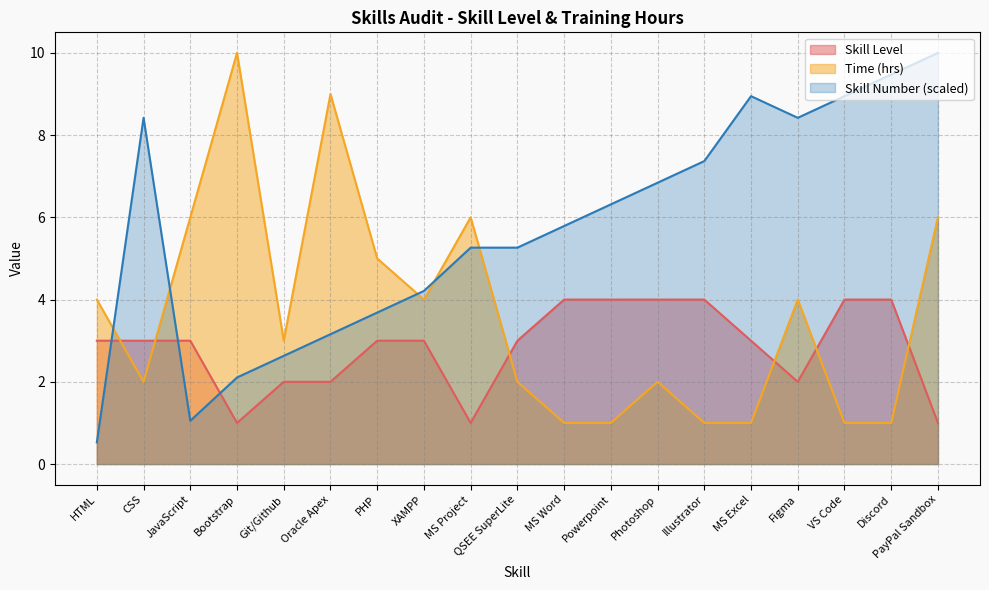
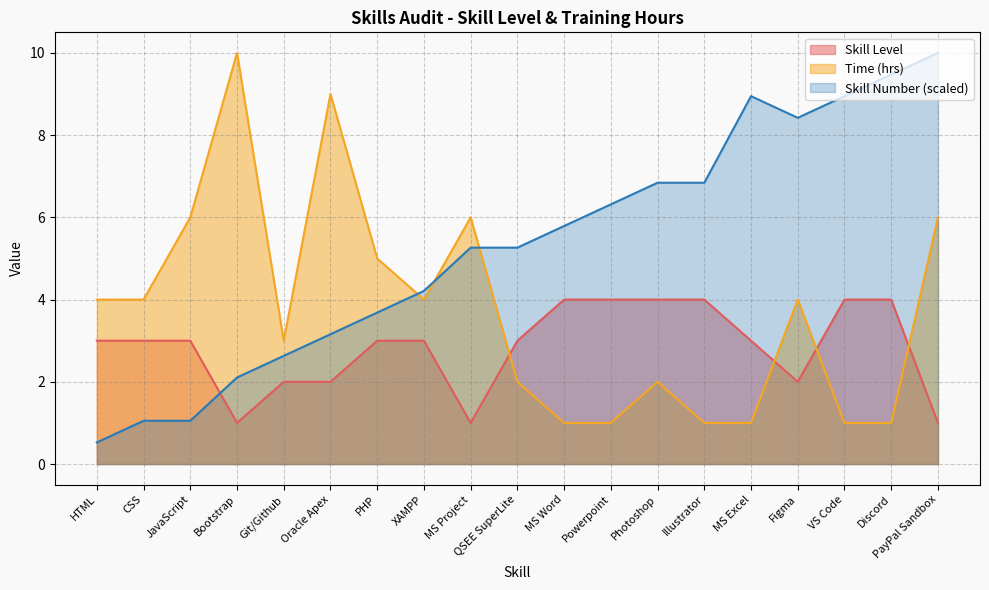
Time (hrs), CSS: 2 -> 4
Skill Number (scaled), CSS: 8.4 -> 1.1
Skill Number (scaled), Illustrator: 7.4 -> 6.8
